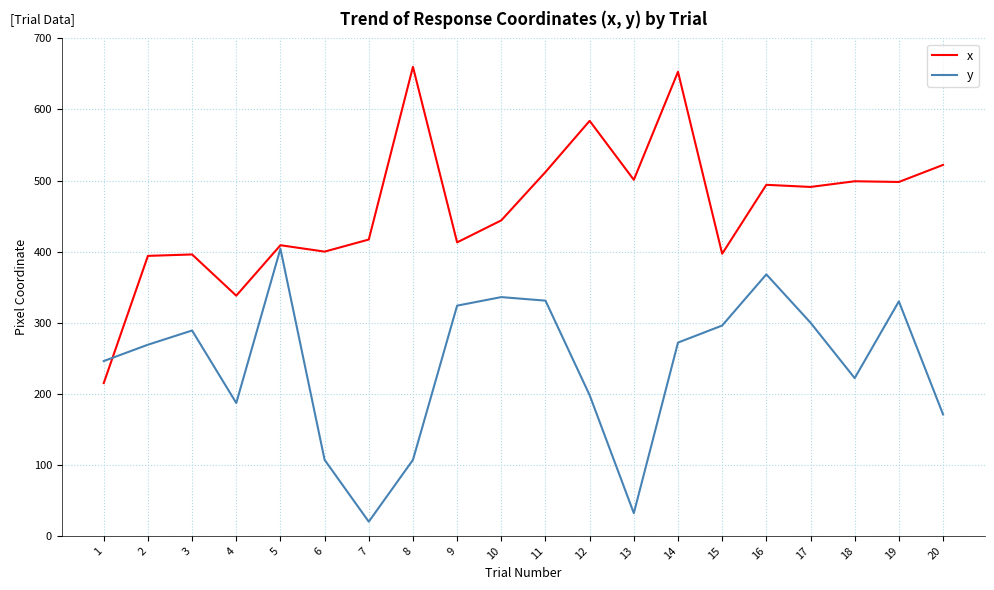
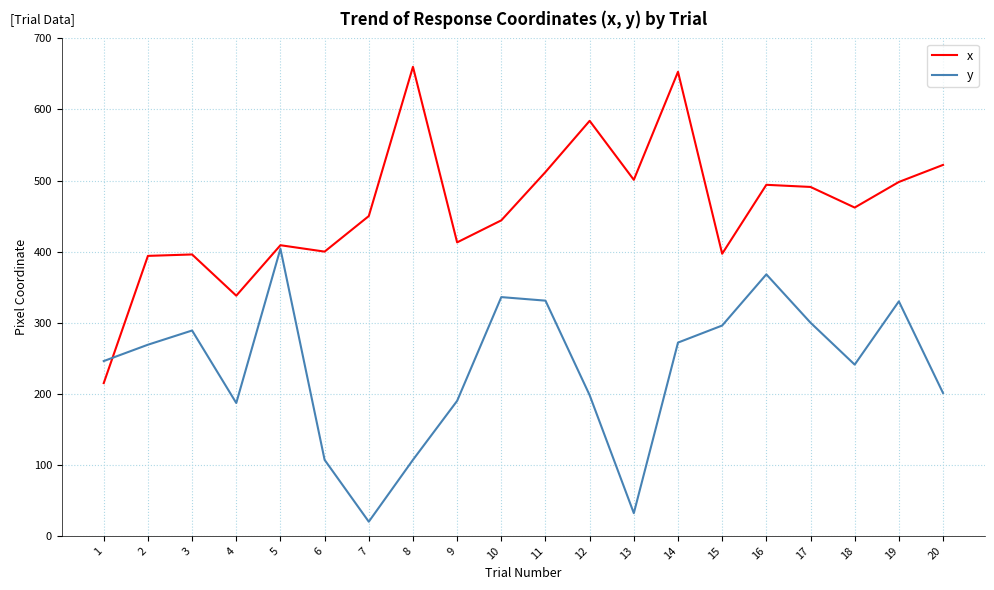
x, 7: 420 -> 450
y, 9: 320 -> 190
x, 18: 500 -> 460
y, 18: 220 -> 240
y, 20: 170 -> 200
